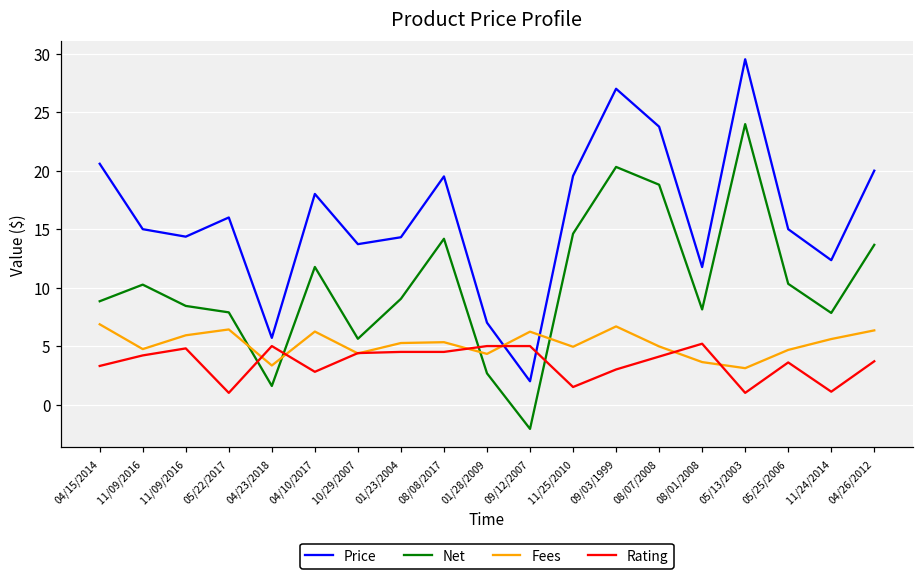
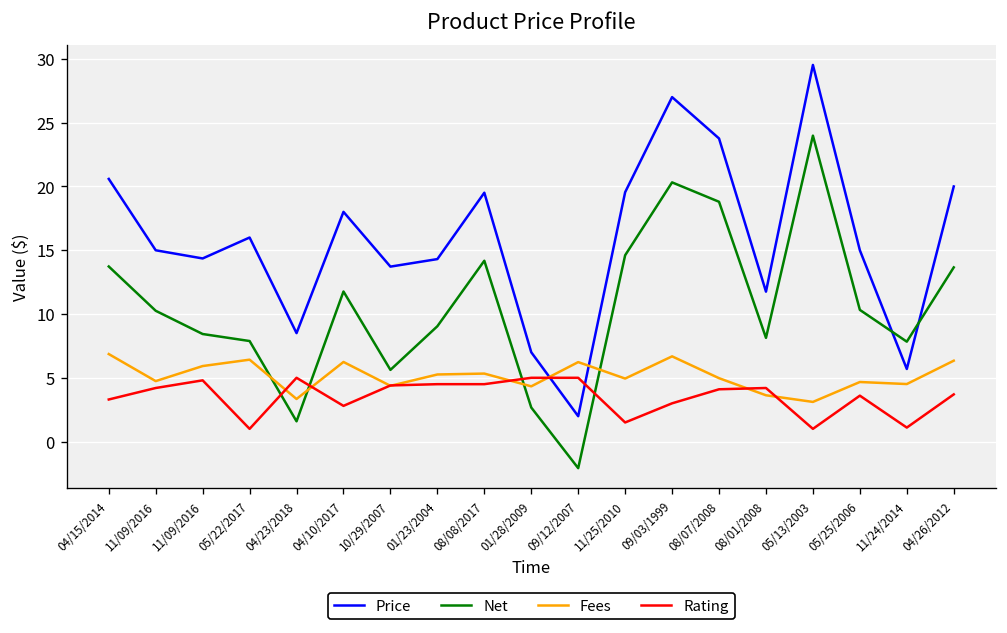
Net, 04/15/2014: 8.8 -> 13.7
Price, 04/23/2018: 5.7 -> 8.5
Rating, 08/01/2008: 5.2 -> 4.2
Price, 11/24/2014: 12.3 -> 5.7
Fees, 11/24/2014: 5.6 -> 4.5
